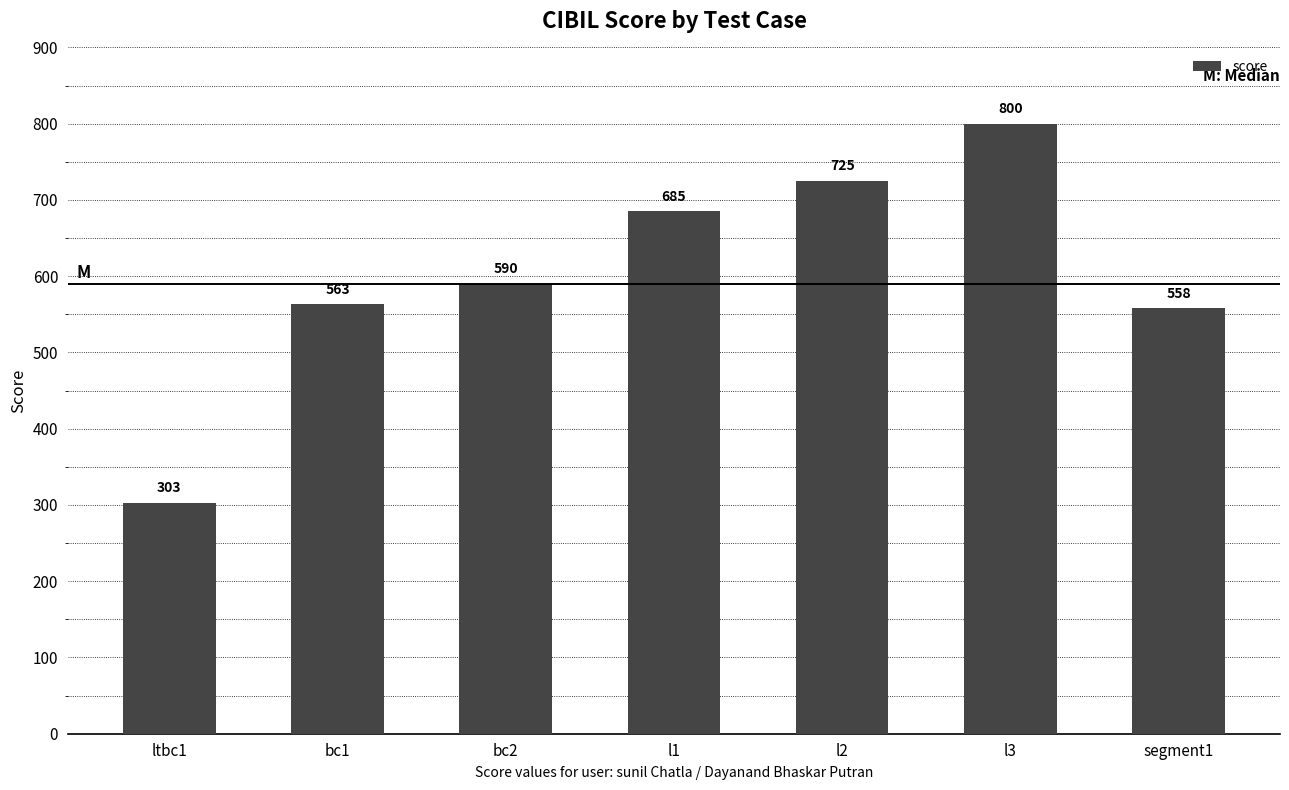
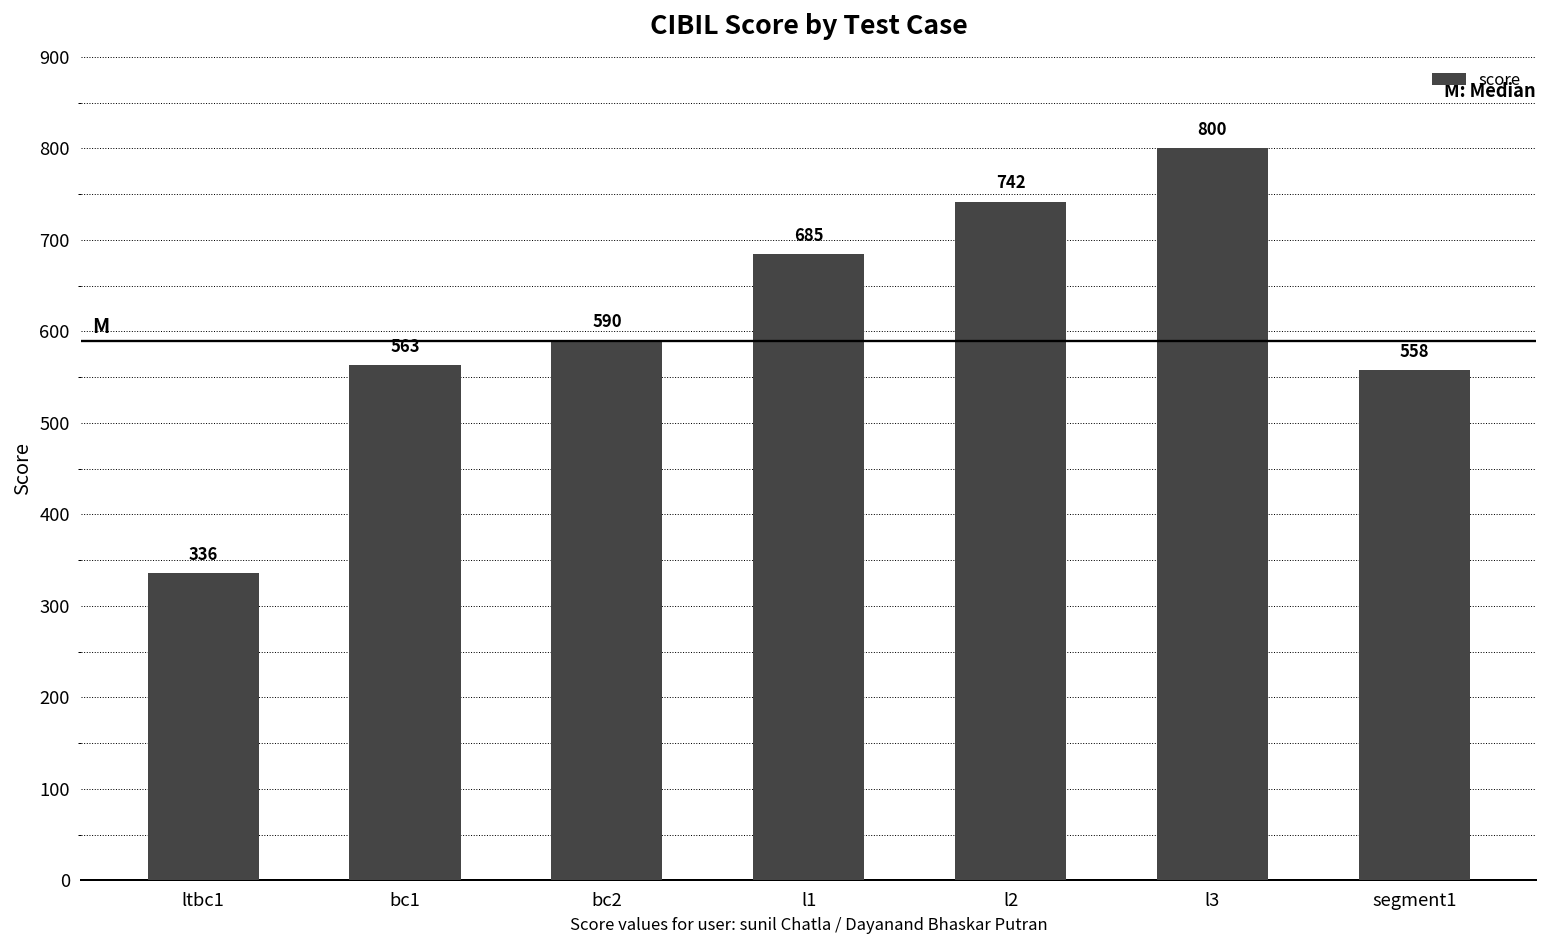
ltbc1: 303 -> 336
l2: 725 -> 742
